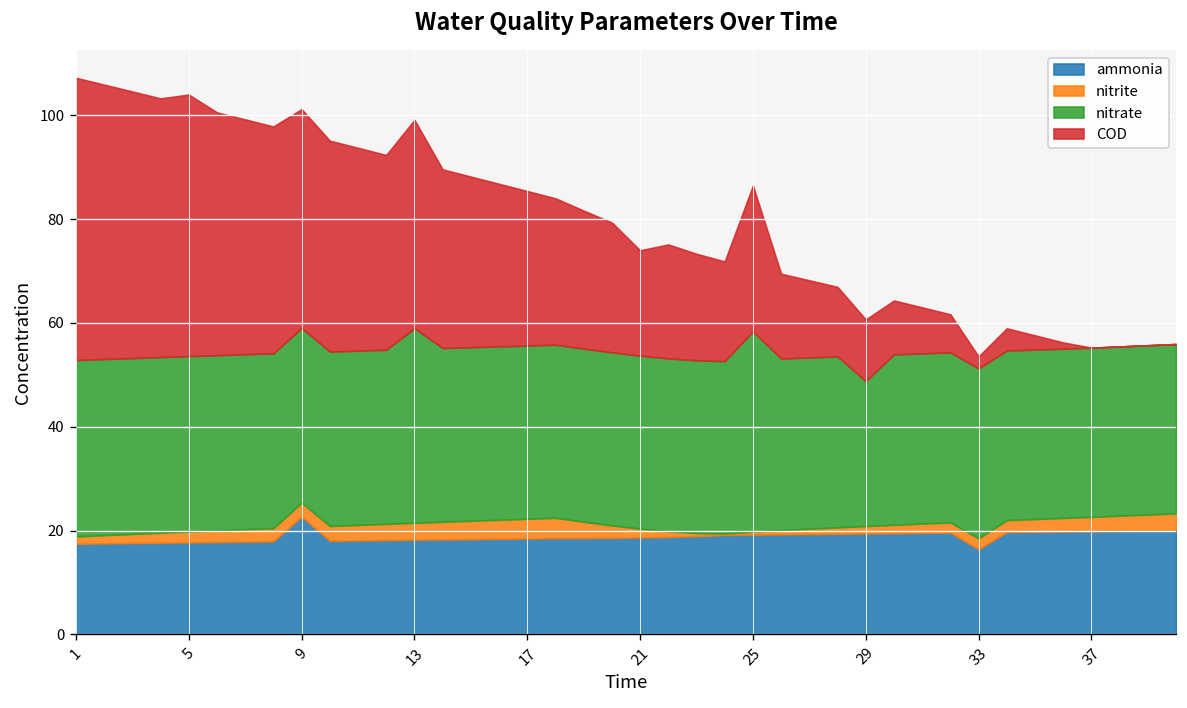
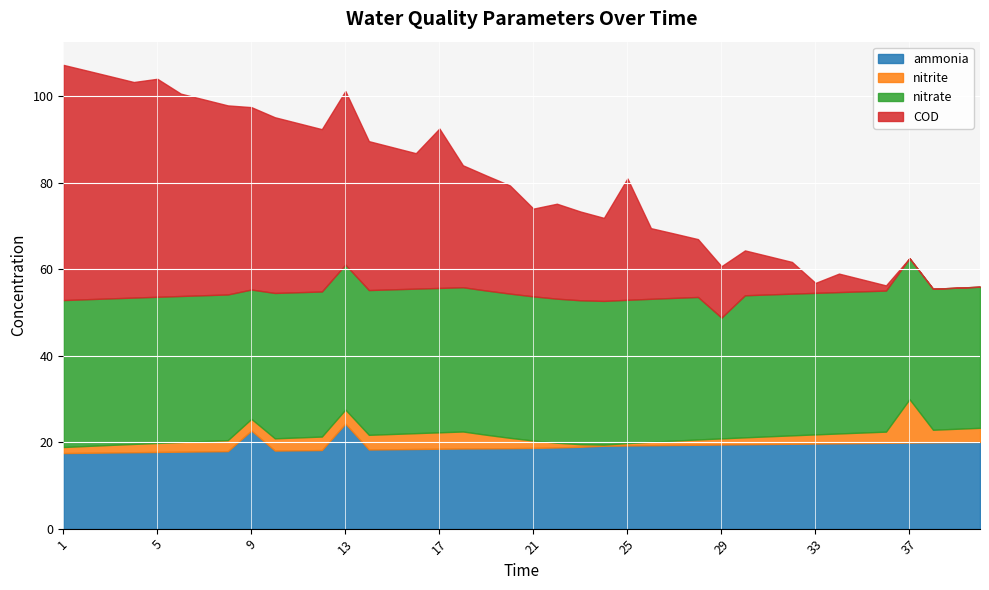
nitrate, 9: 34 -> 30
ammonia, 13: 18 -> 24
nitrate, 13: 37 -> 33
COD, 17: 30 -> 37
nitrate, 25: 39 -> 33
ammonia, 33: 16 -> 20
nitrite, 37: 3 -> 10
